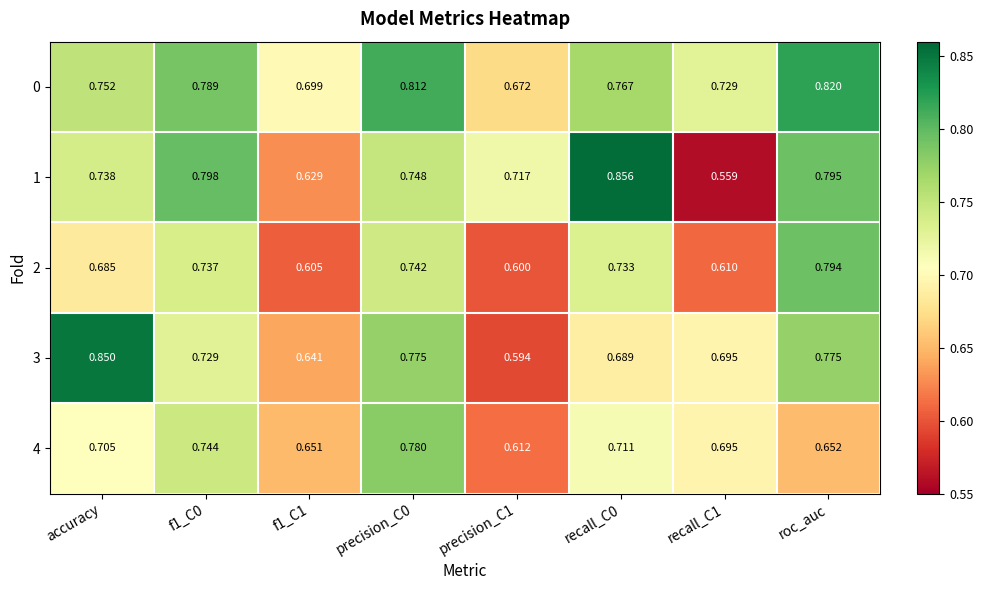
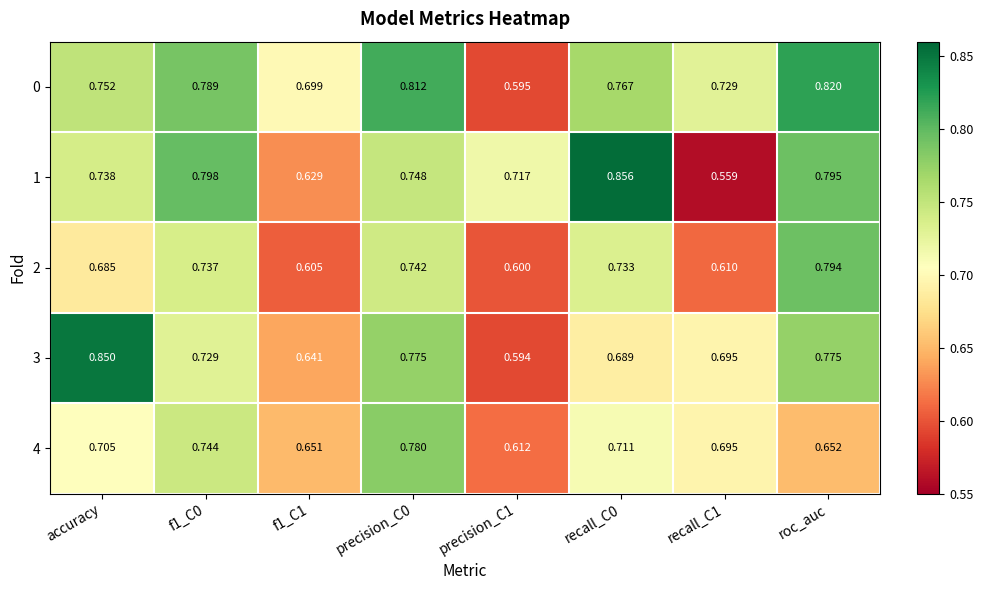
0, precision_C1: 0.672 -> 0.595
